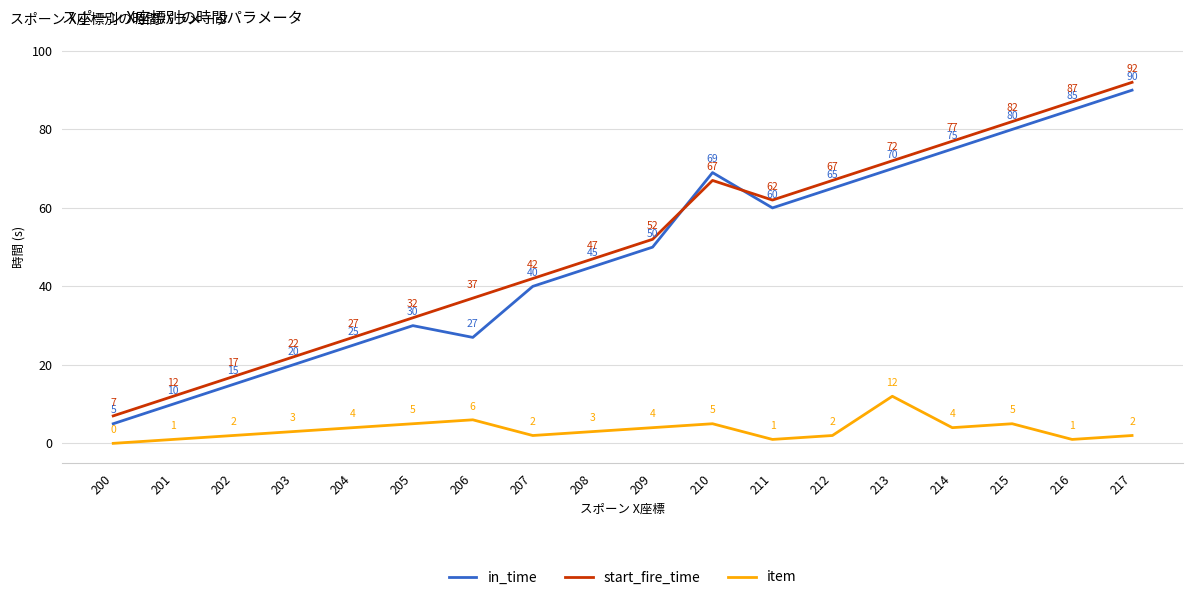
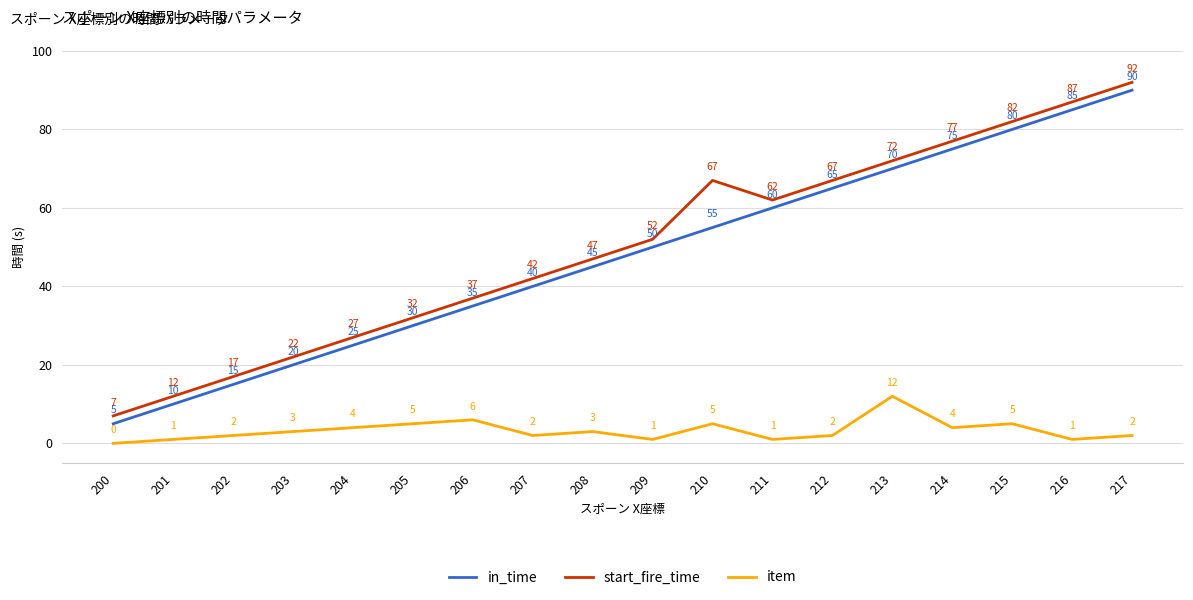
in_time, 206: 27 -> 35
item, 209: 4 -> 1
in_time, 210: 69 -> 55
